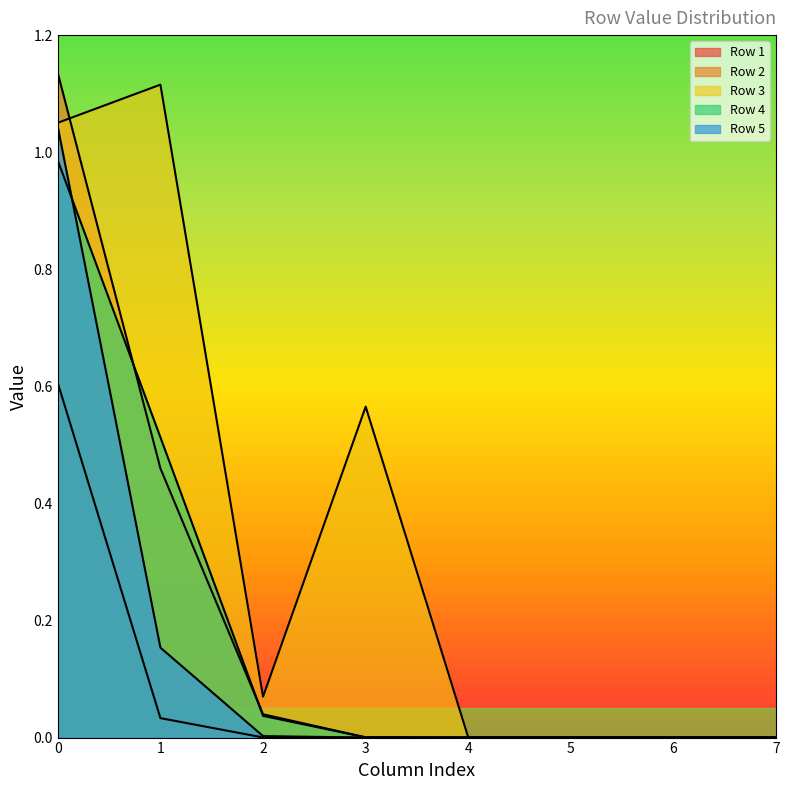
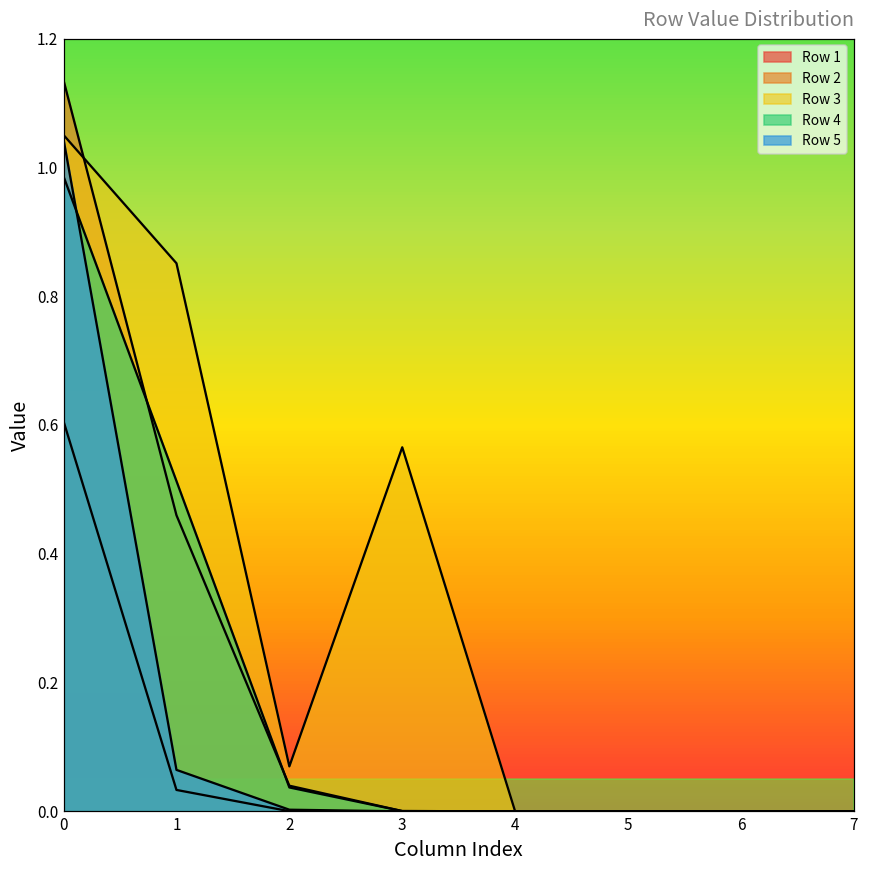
Row 3, 1: 1.12 -> 0.85
Row 5, 1: 0.15 -> 0.06
